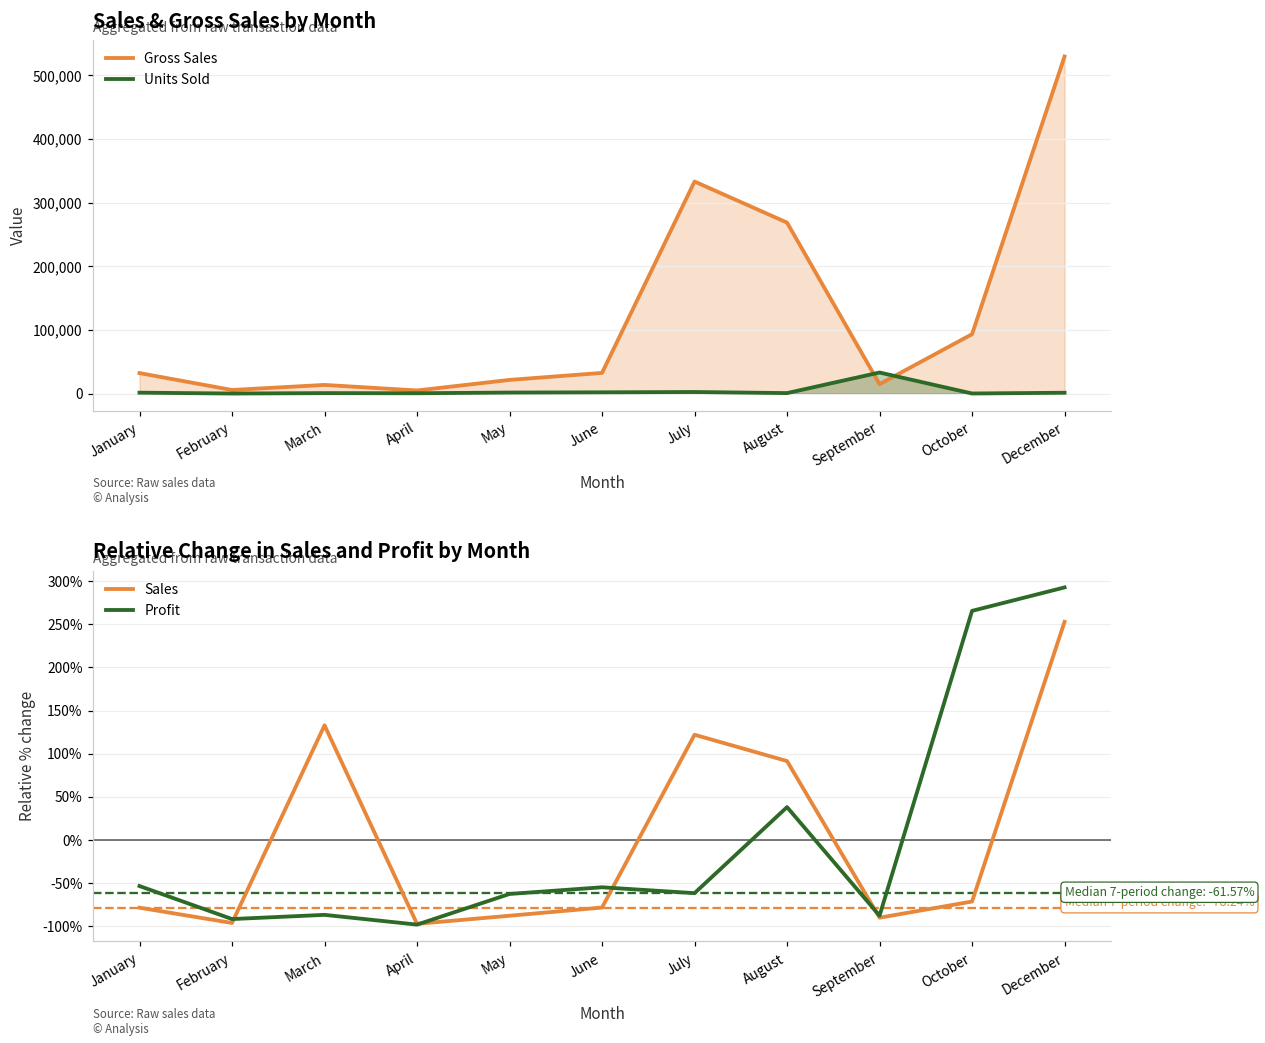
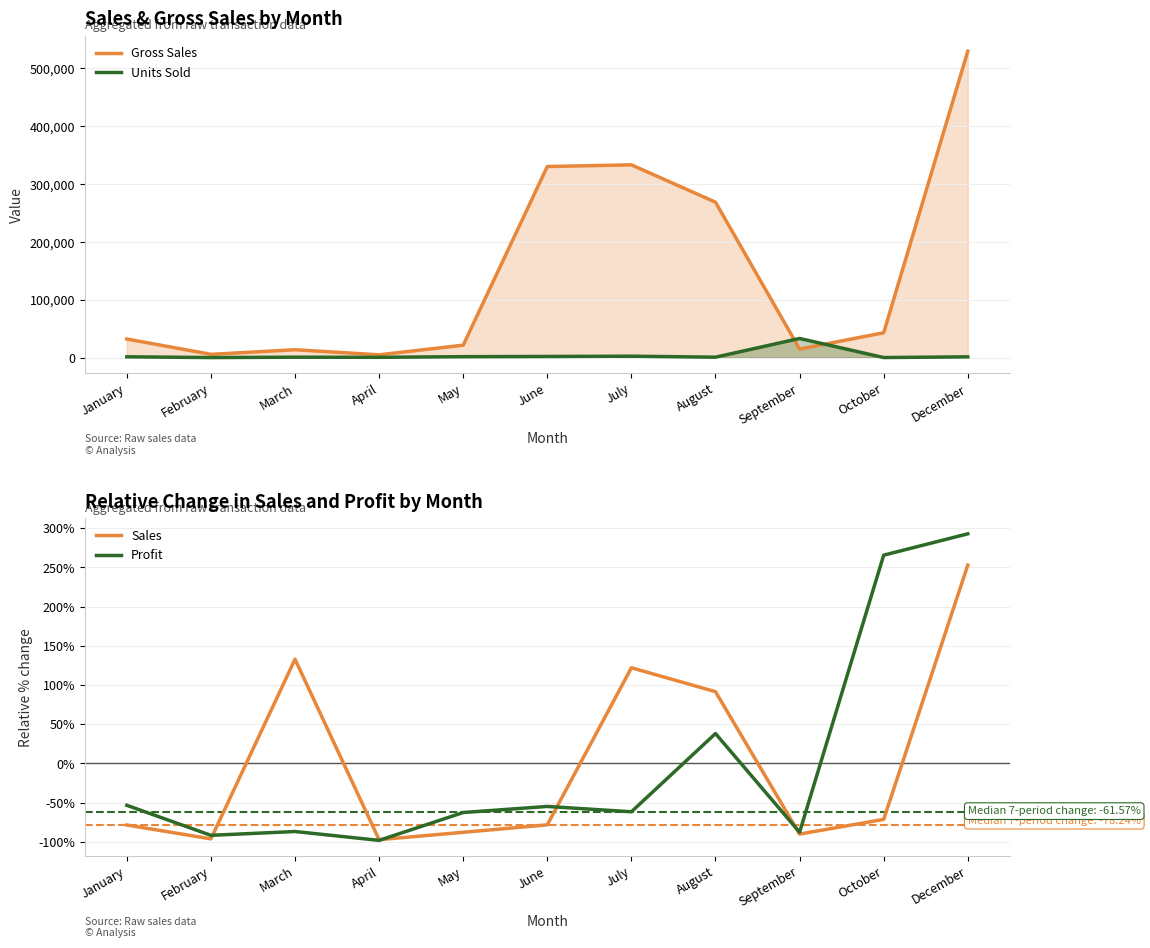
Sales & Gross Sales by Month, Gross Sales, June: 30,000 -> 330,000
Sales & Gross Sales by Month, Gross Sales, October: 90,000 -> 40,000
